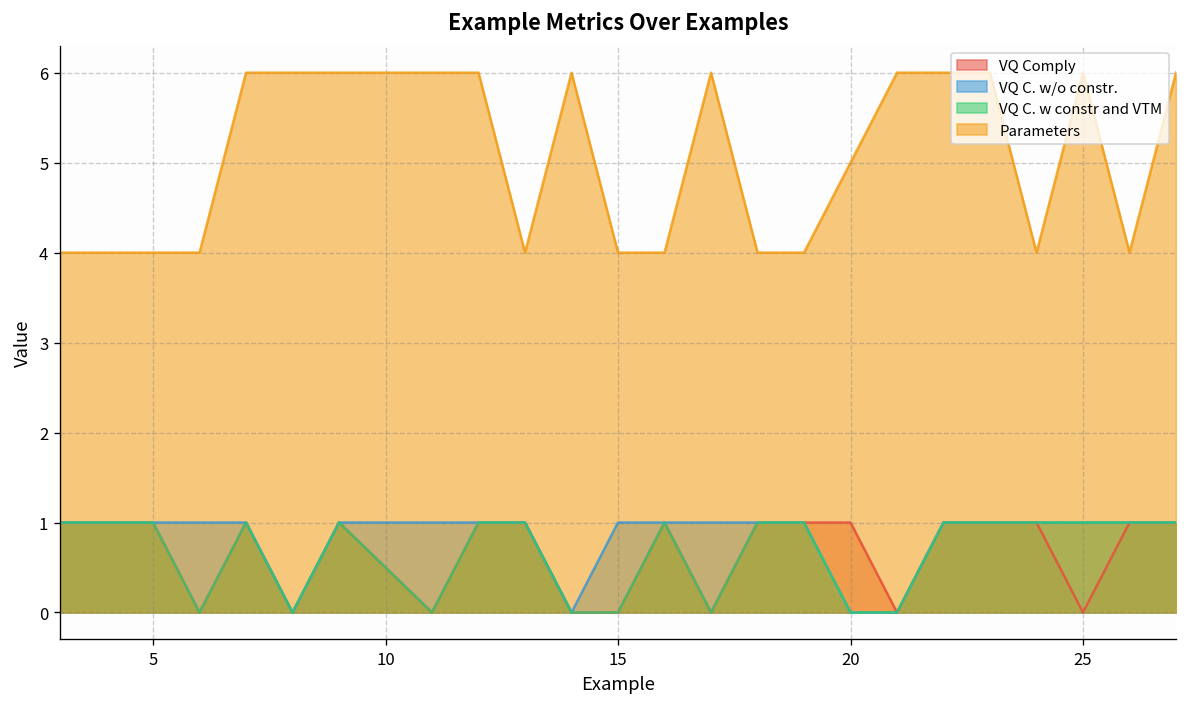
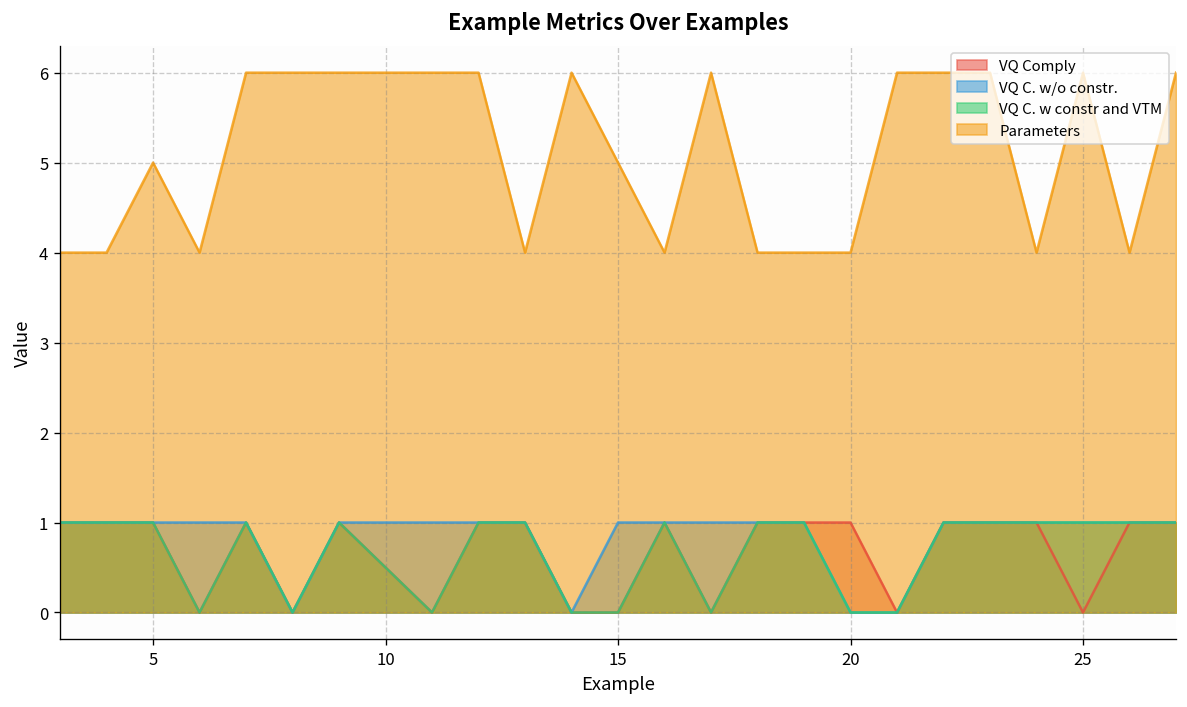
Parameters, 5: 4 -> 5
Parameters, 15: 4 -> 5
Parameters, 20: 5 -> 4
